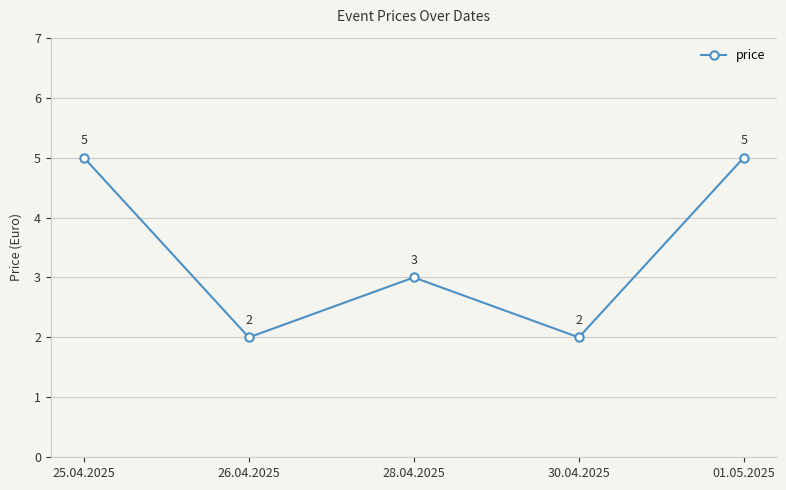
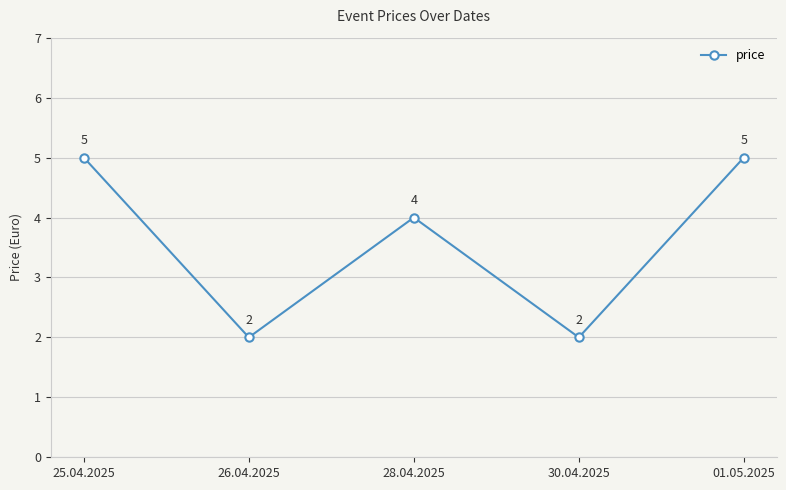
28.04.2025: 3 -> 4
